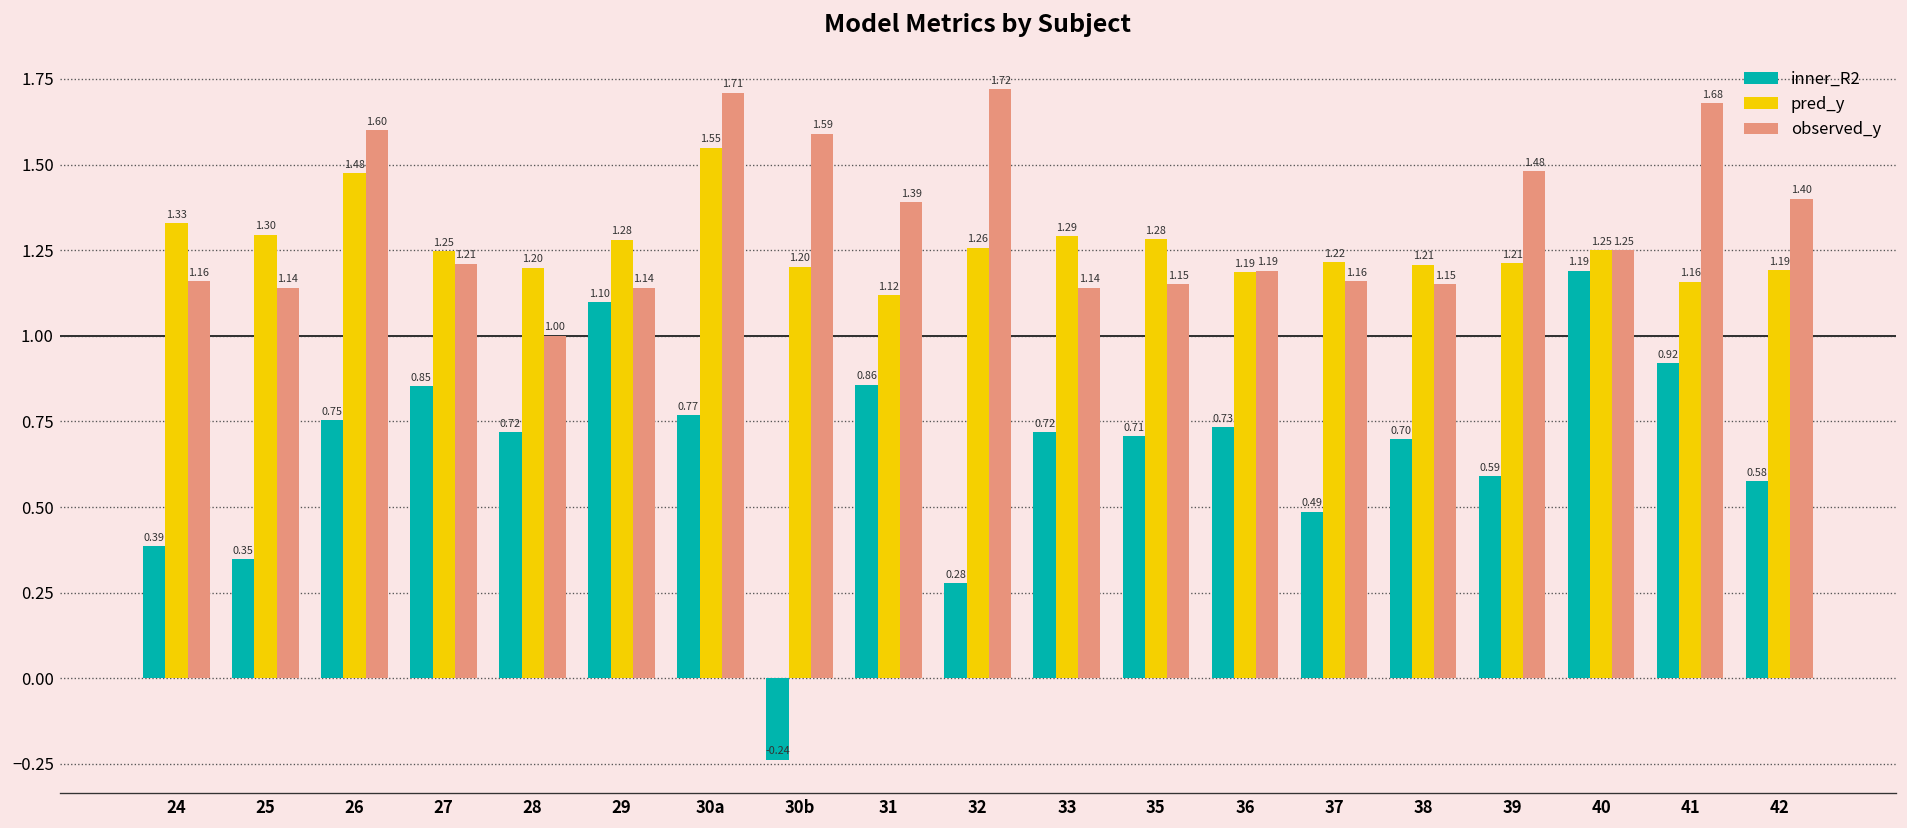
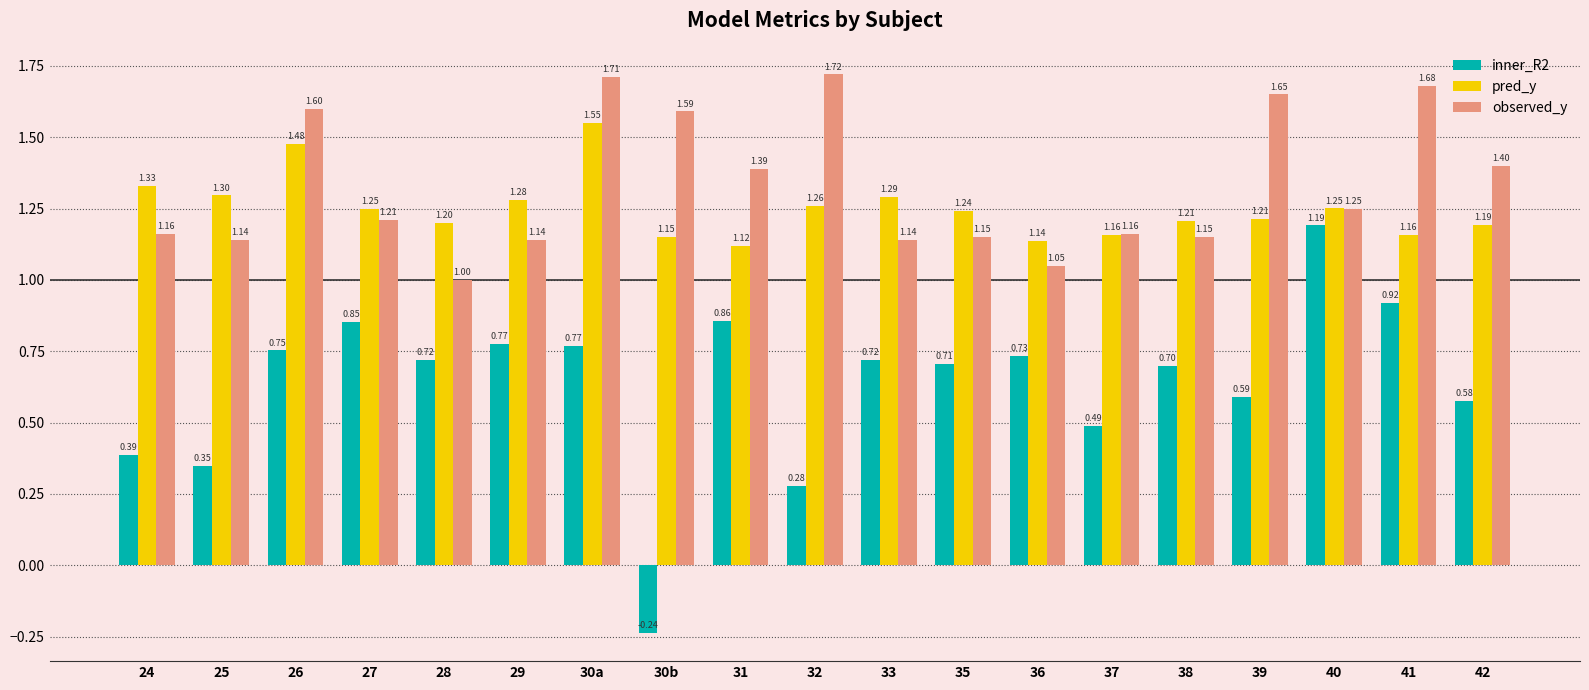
inner_R2, 29: 1.10 -> 0.77
pred_y, 30b: 1.20 -> 1.15
pred_y, 35: 1.28 -> 1.24
pred_y, 36: 1.19 -> 1.14
observed_y, 36: 1.19 -> 1.05
pred_y, 37: 1.22 -> 1.16
observed_y, 39: 1.48 -> 1.65
